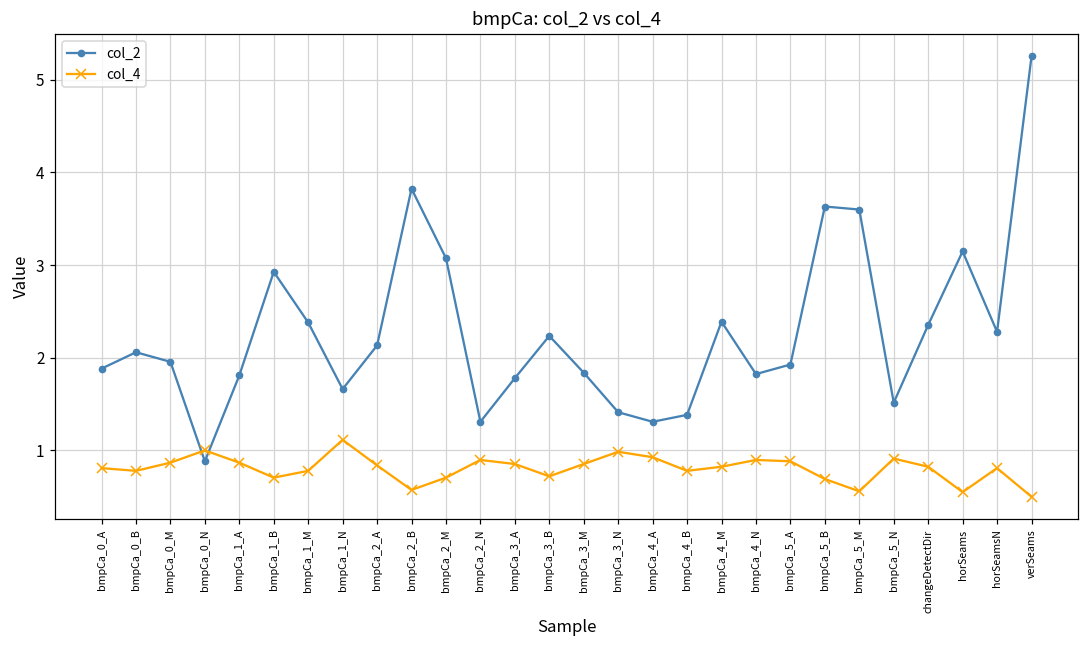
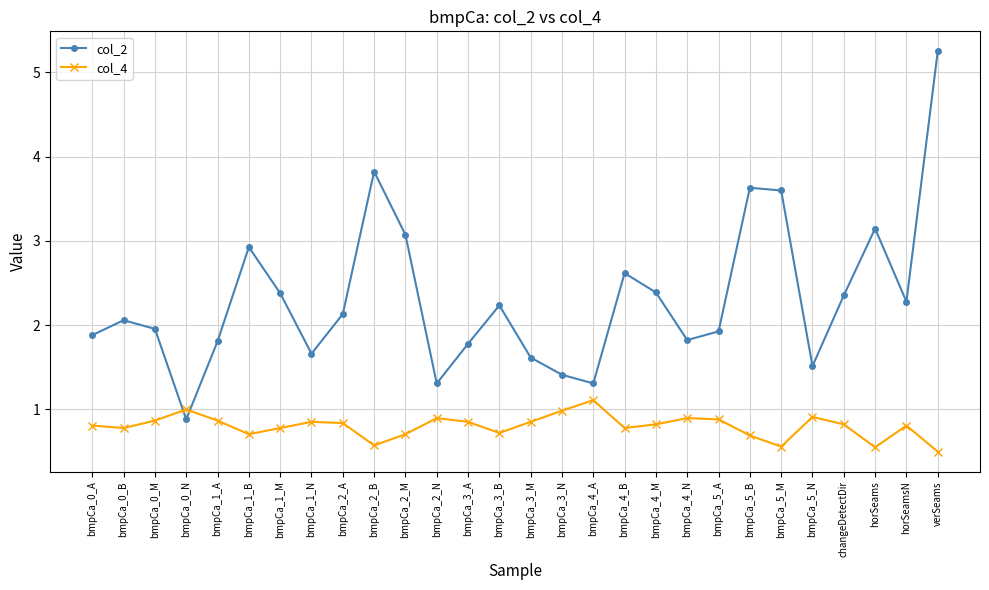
col_4, bmpCa_1_N: 1.1 -> 0.9
col_2, bmpCa_3_M: 1.8 -> 1.6
col_4, bmpCa_4_A: 0.9 -> 1.1
col_2, bmpCa_4_B: 1.4 -> 2.6
